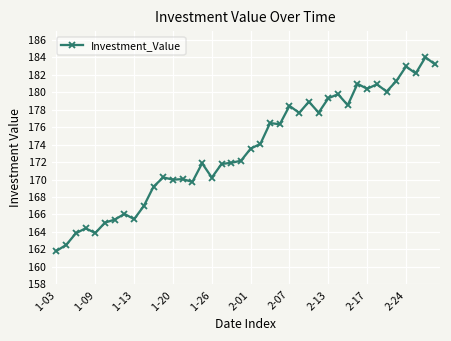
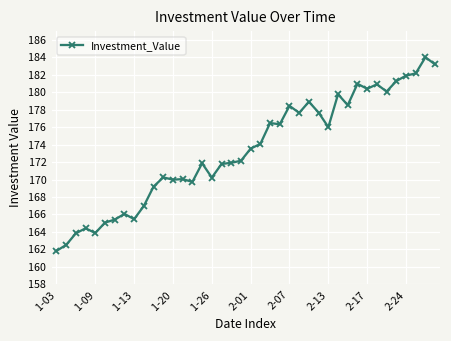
2-13: 179 -> 176
2-24: 183 -> 182
